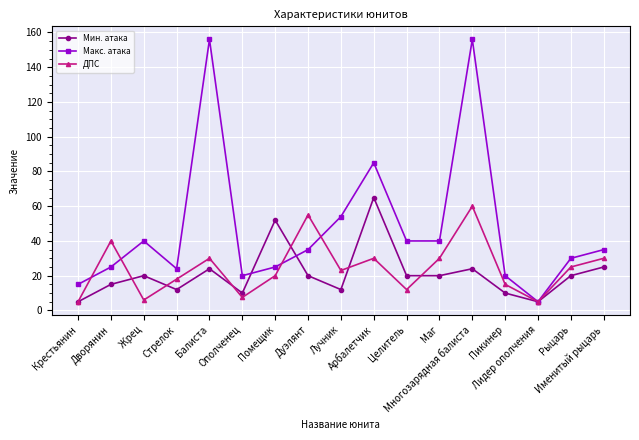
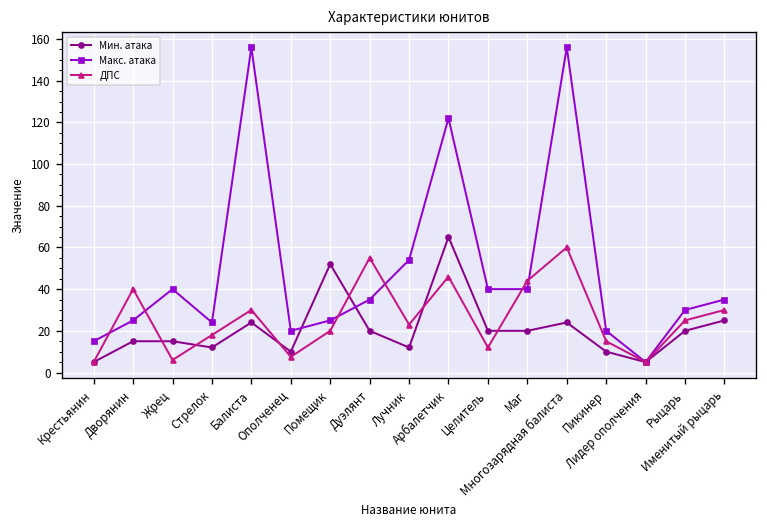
Мин. атака, Жрец: 20 -> 15
Макс. атака, Арбалетчик: 85 -> 122
ДПС, Арбалетчик: 30 -> 46
ДПС, Маг: 30 -> 44
